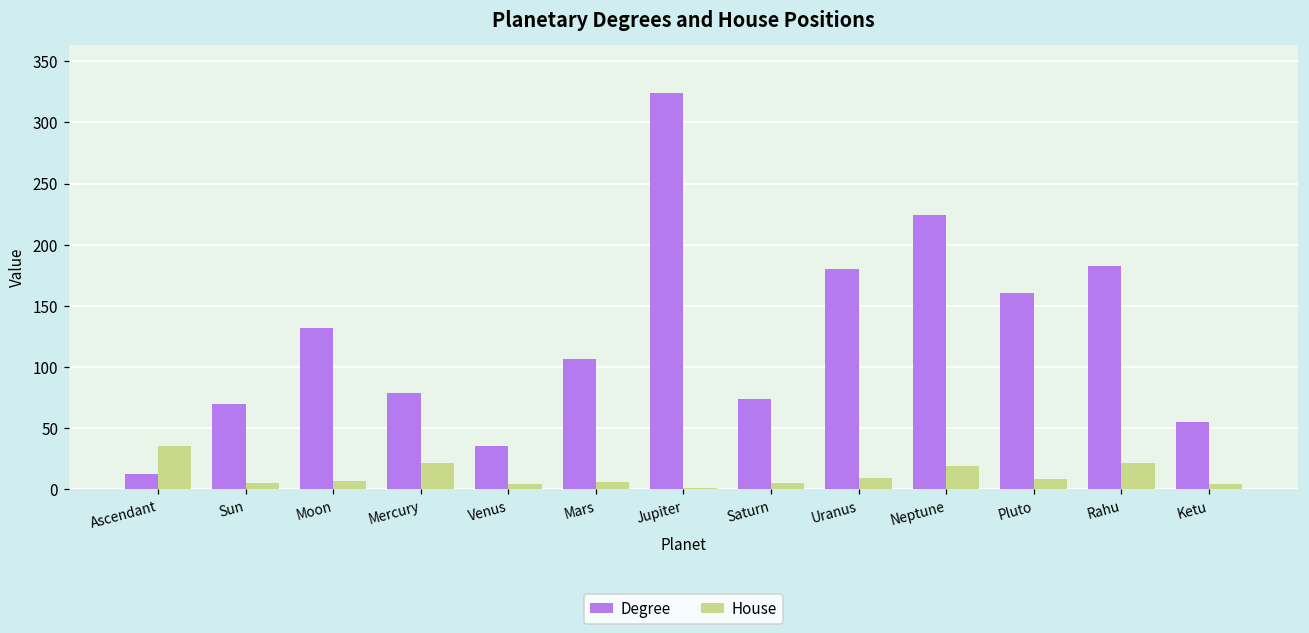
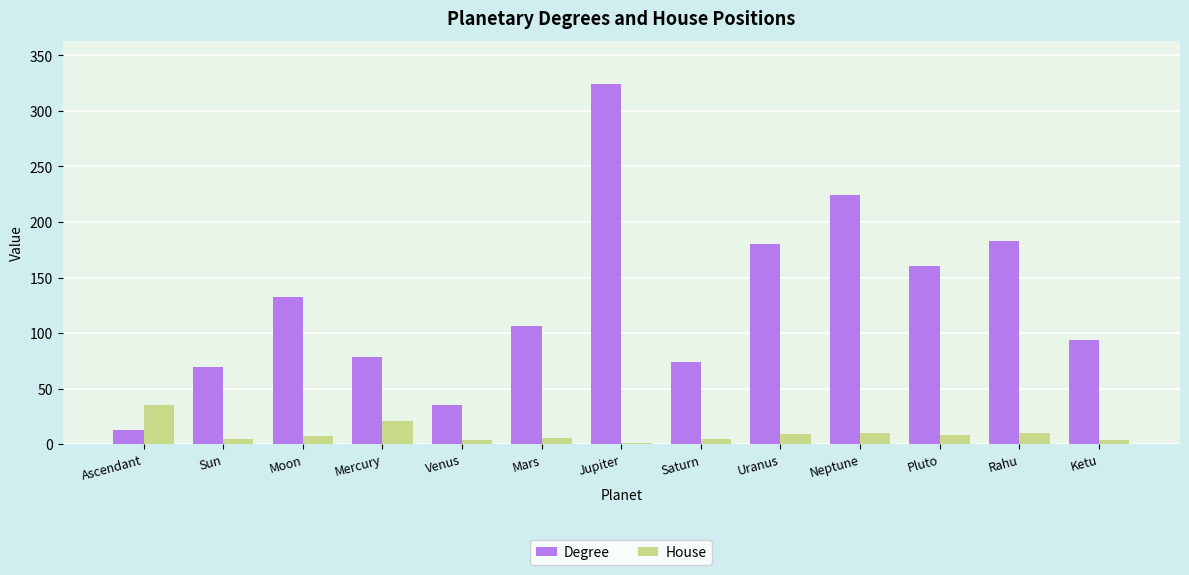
House, Neptune: 19 -> 10
House, Rahu: 21 -> 10
Degree, Ketu: 55 -> 93
